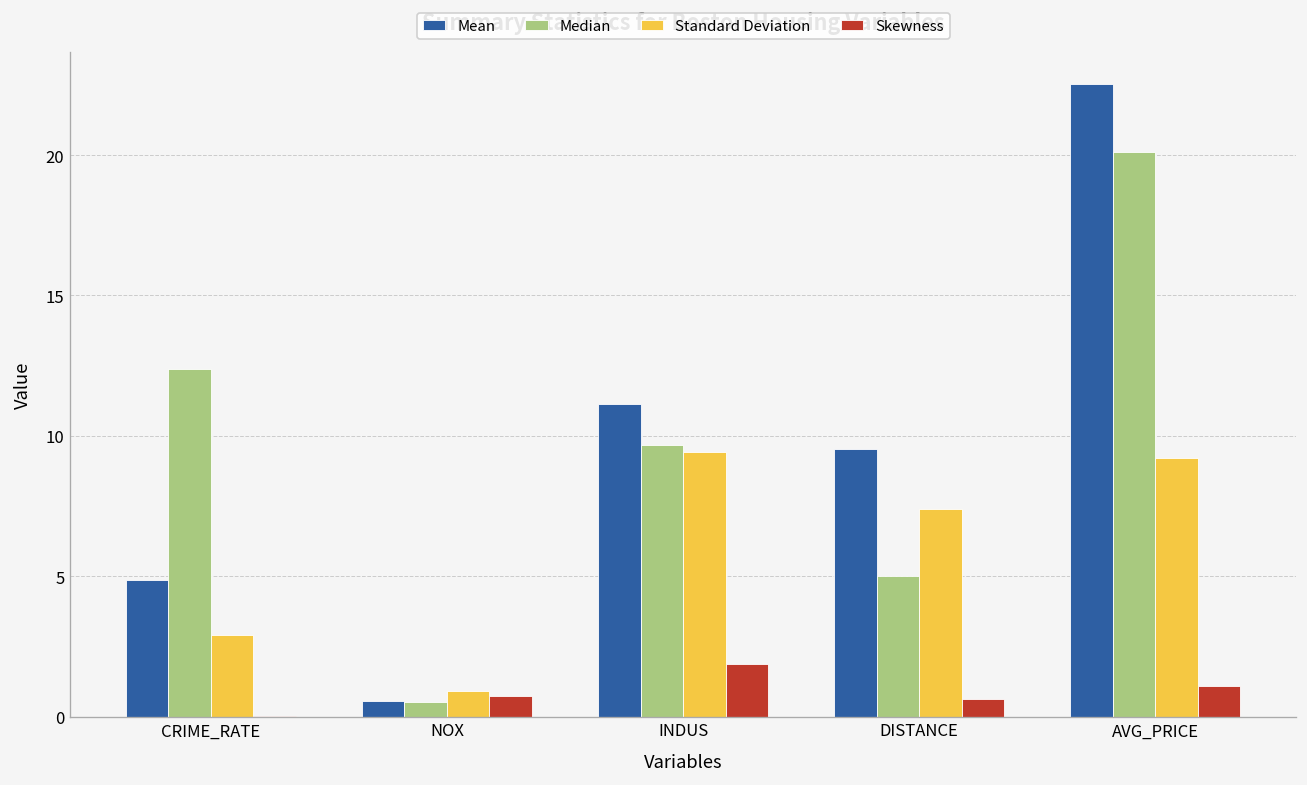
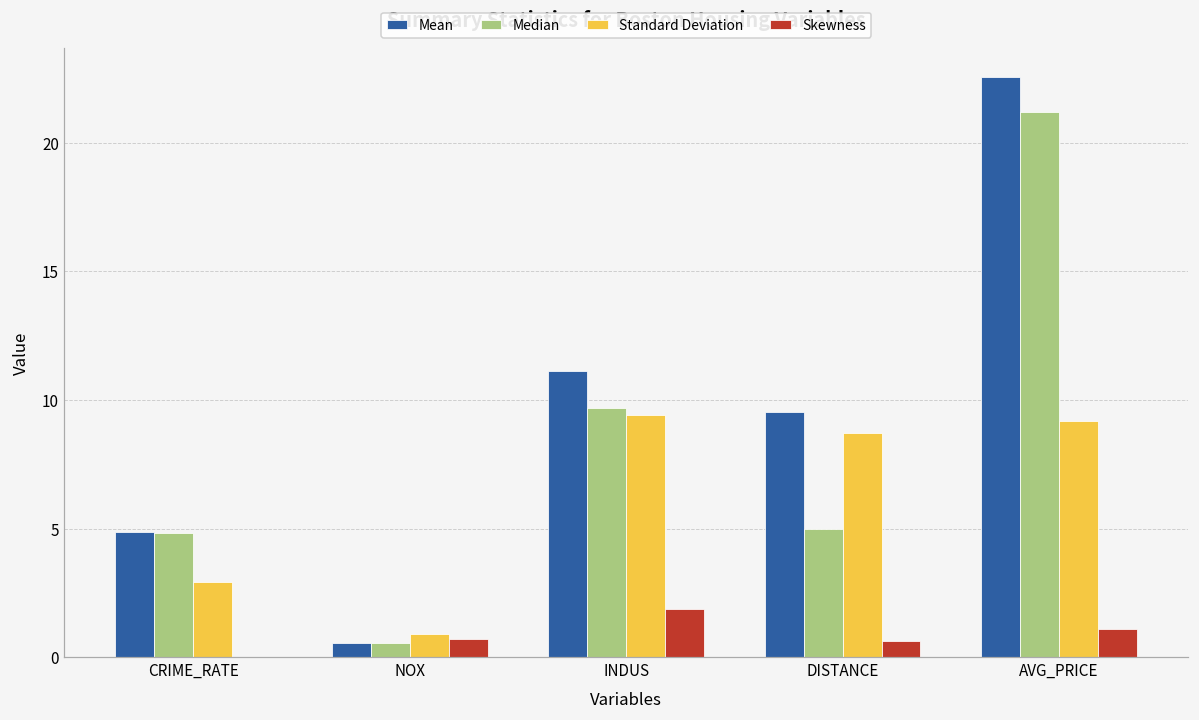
Median, CRIME_RATE: 12.4 -> 4.8
Standard Deviation, DISTANCE: 7.4 -> 8.7
Median, AVG_PRICE: 20.1 -> 21.2
